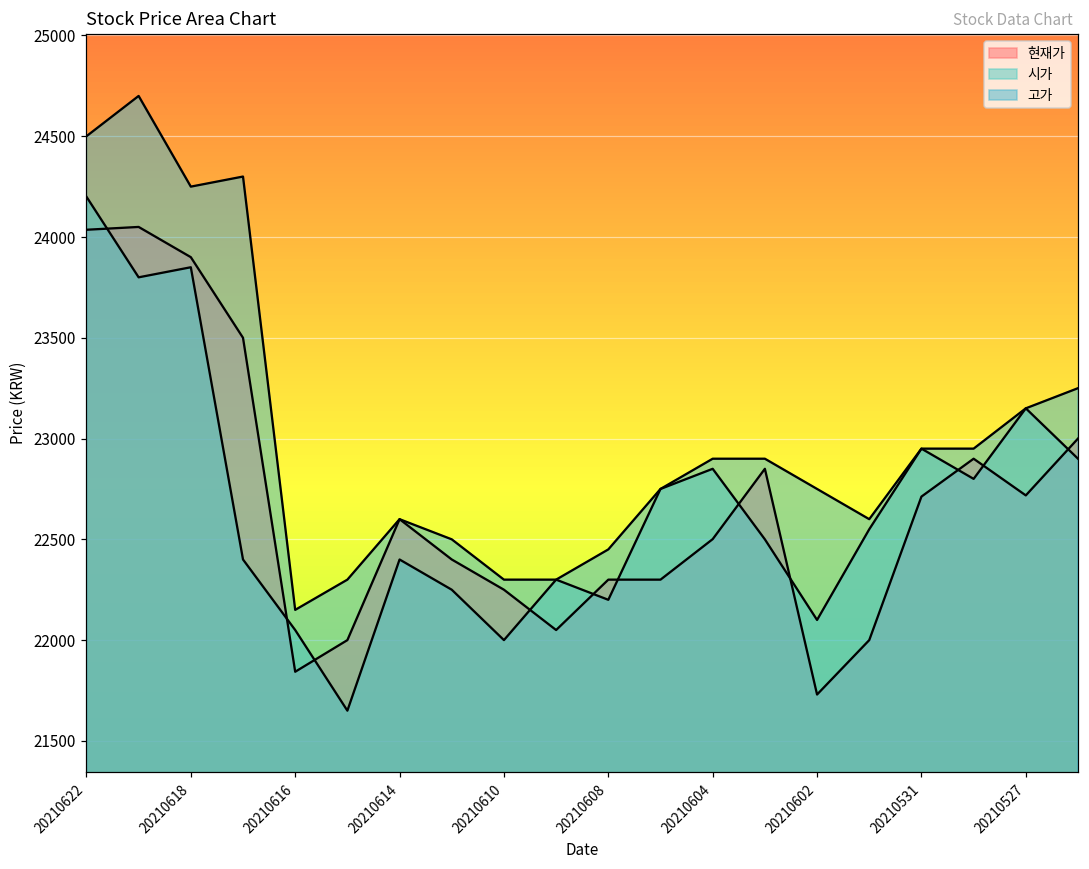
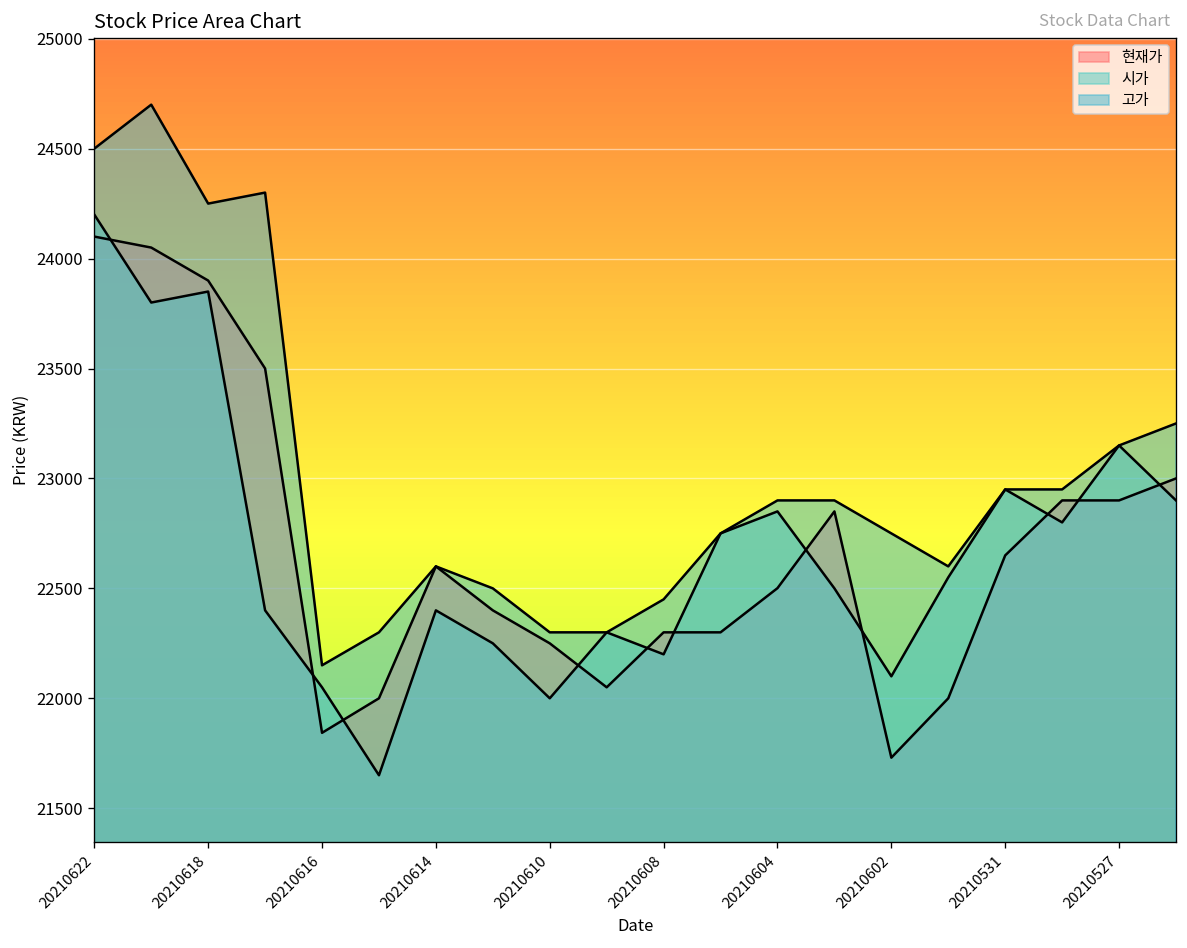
현재가, 20210622: 24040 -> 24100
현재가, 20210531: 22710 -> 22650
현재가, 20210527: 22720 -> 22900
